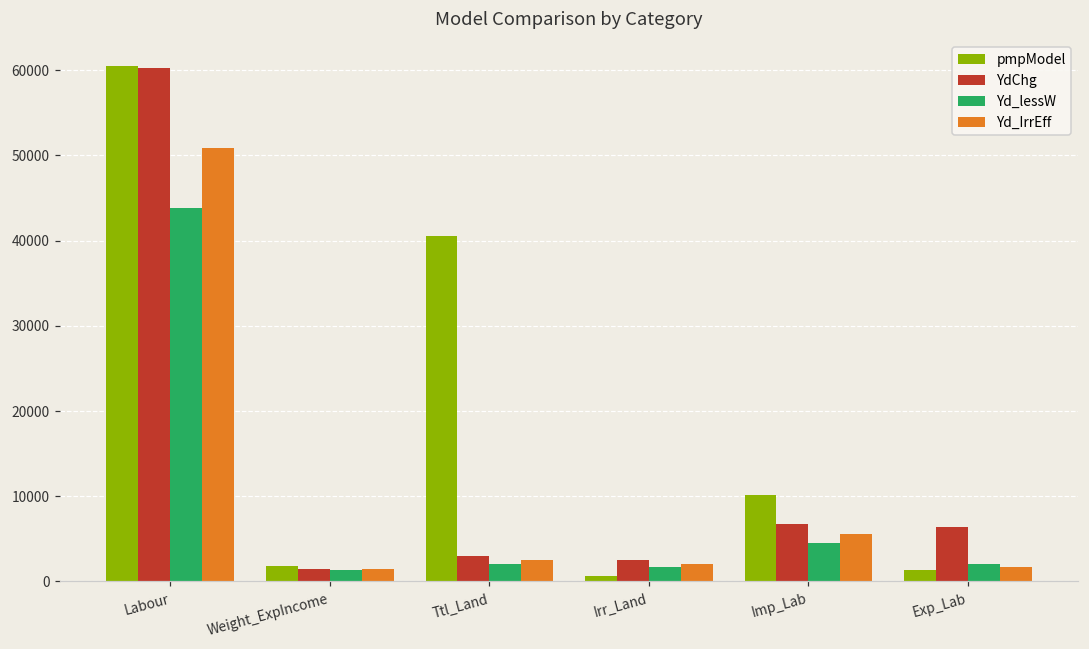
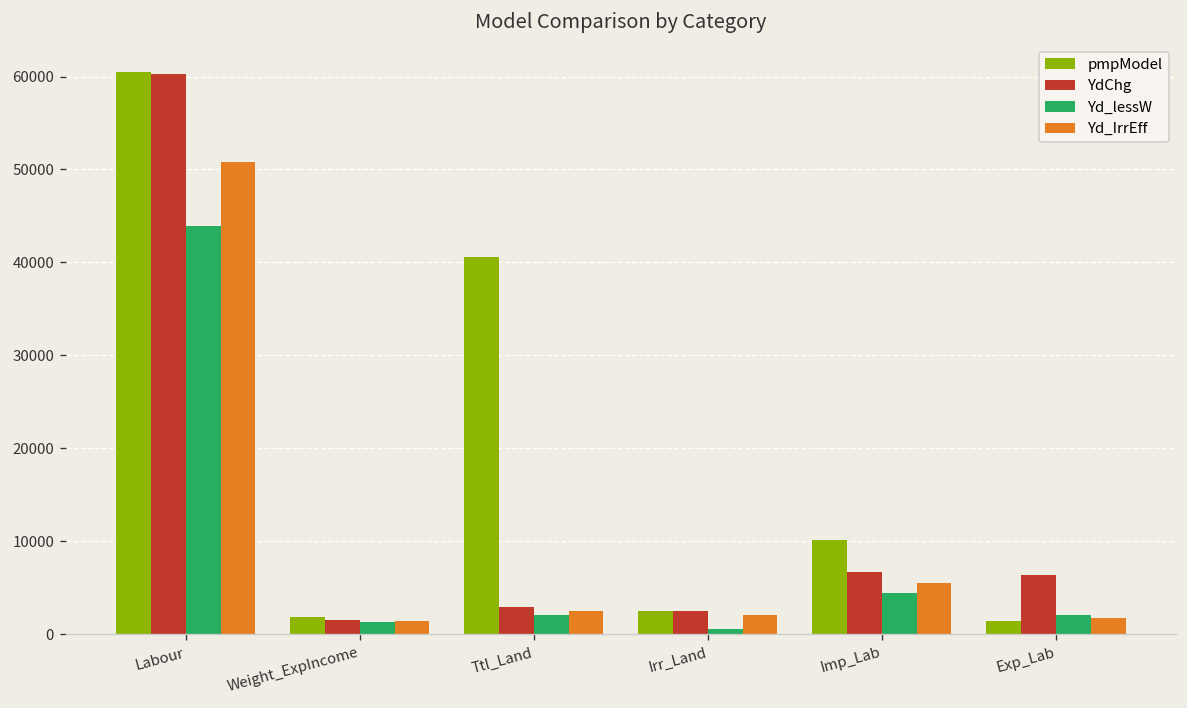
pmpModel, Irr_Land: 1000 -> 3000
Yd_lessW, Irr_Land: 2000 -> 1000
